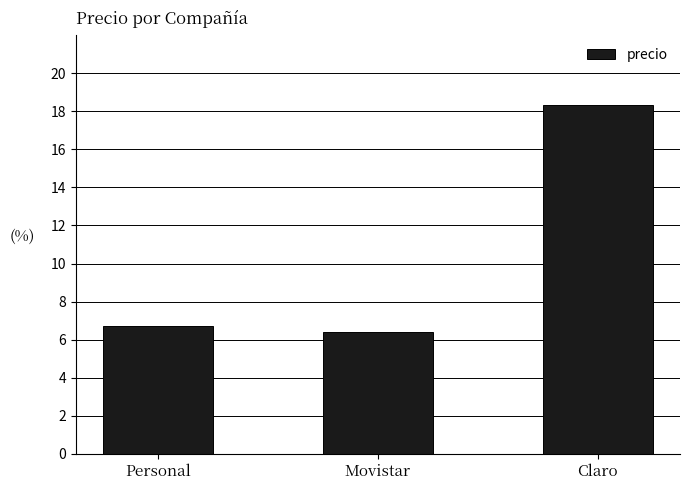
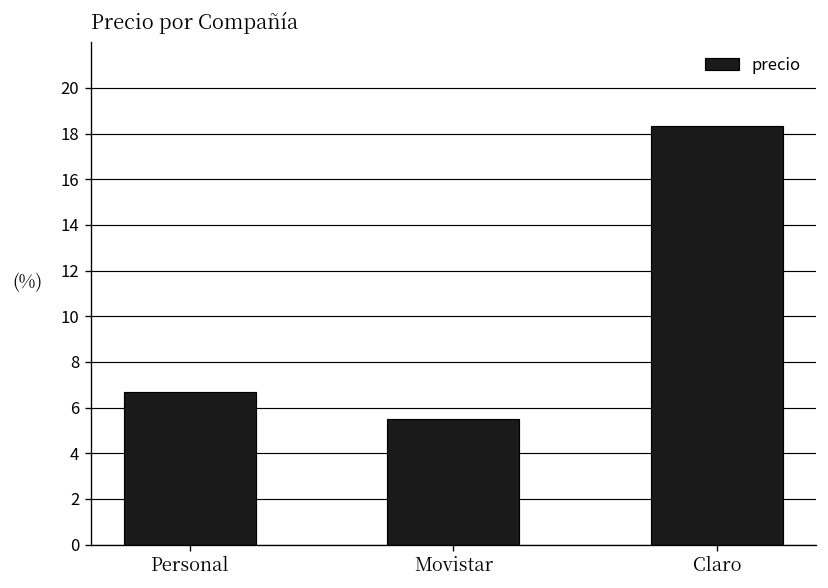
Movistar: 6.4 -> 5.5
